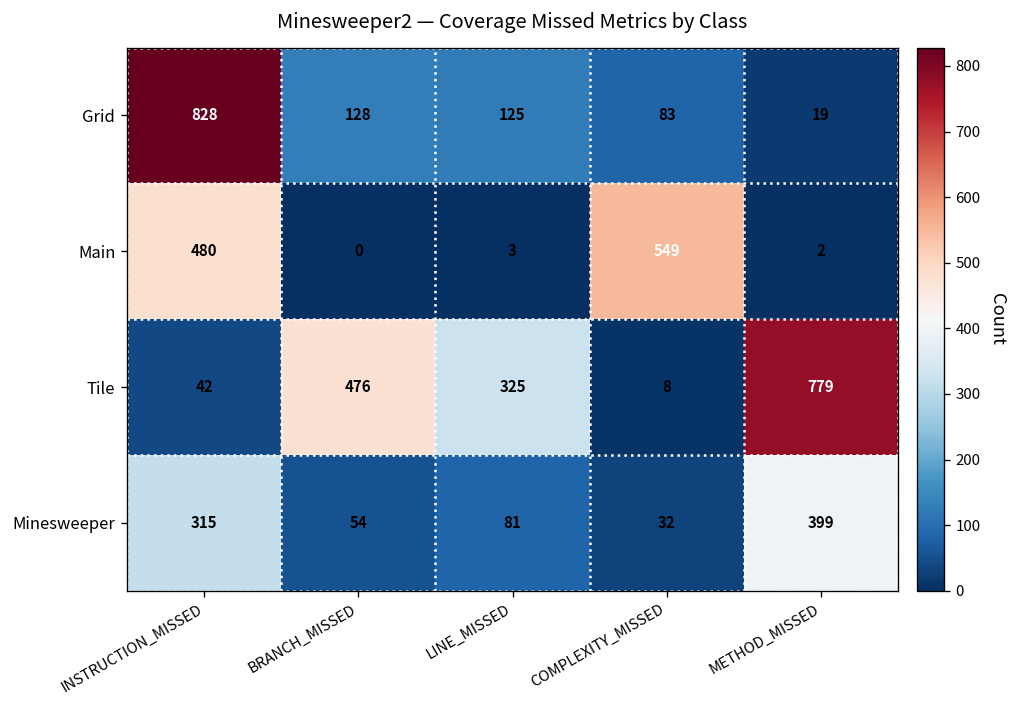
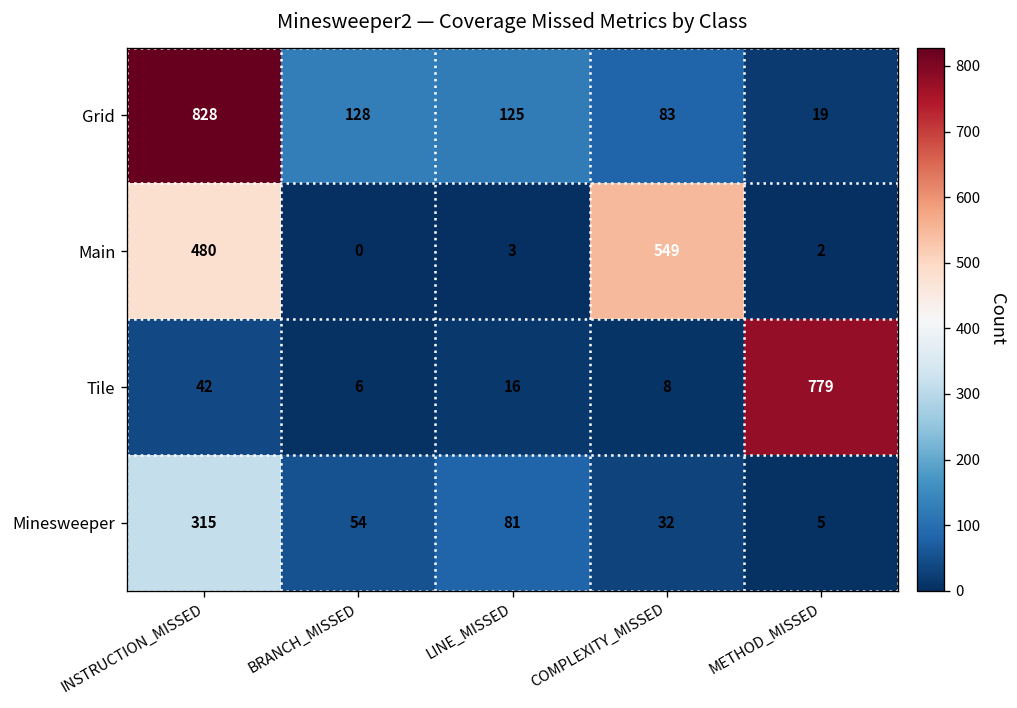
Tile, BRANCH_MISSED: 476 -> 6
Tile, LINE_MISSED: 325 -> 16
Minesweeper, METHOD_MISSED: 399 -> 5
